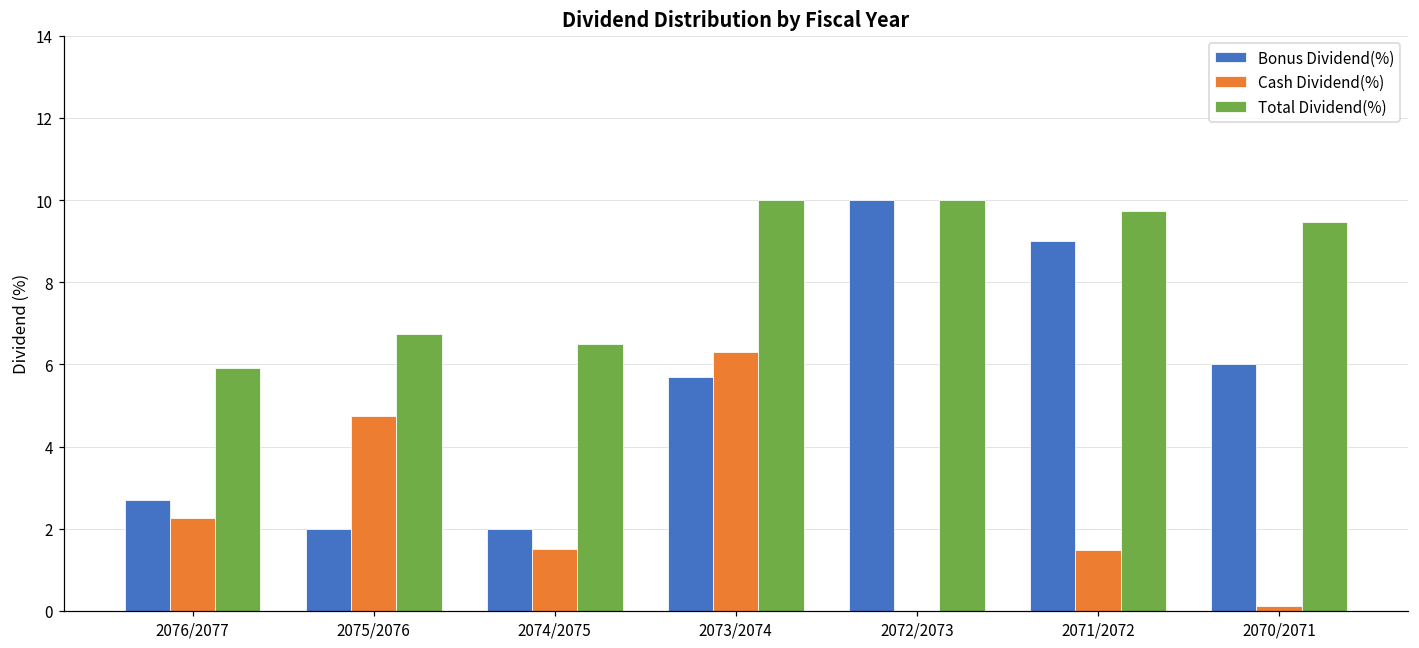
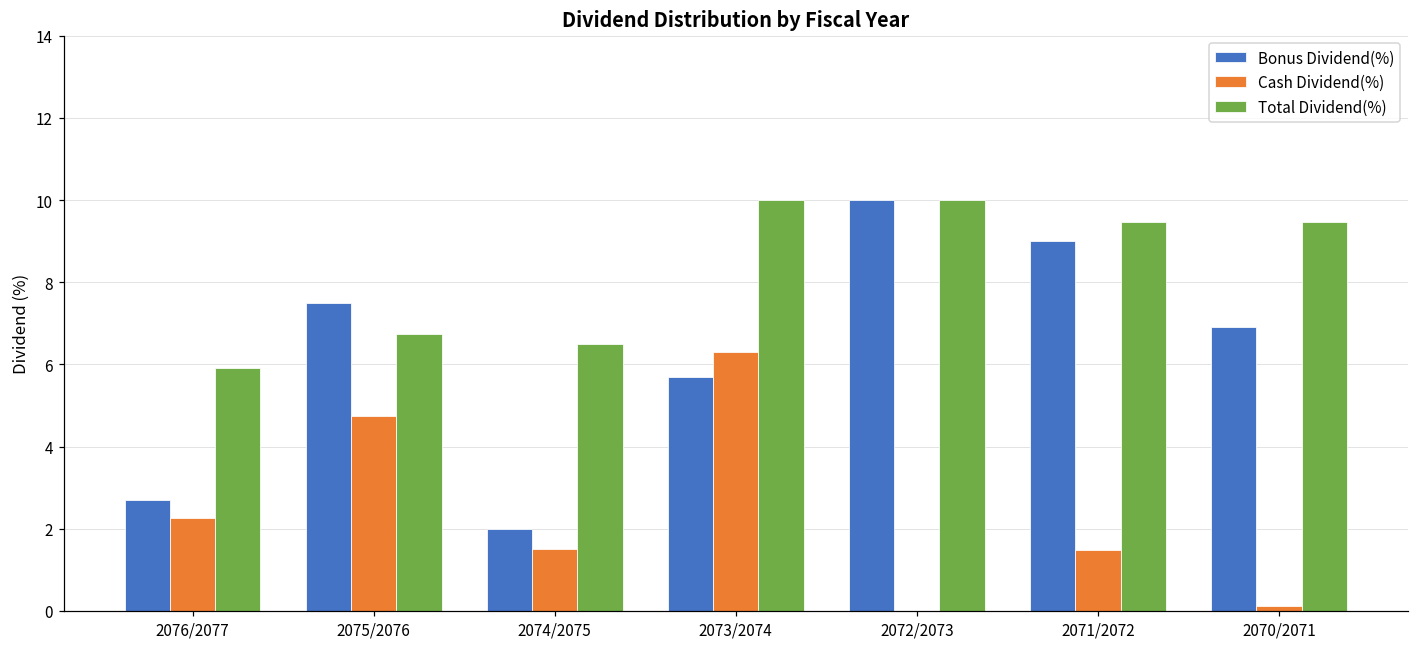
Bonus Dividend(%), 2075/2076: 2.0 -> 7.5
Total Dividend(%), 2071/2072: 9.7 -> 9.5
Bonus Dividend(%), 2070/2071: 6.0 -> 6.9
